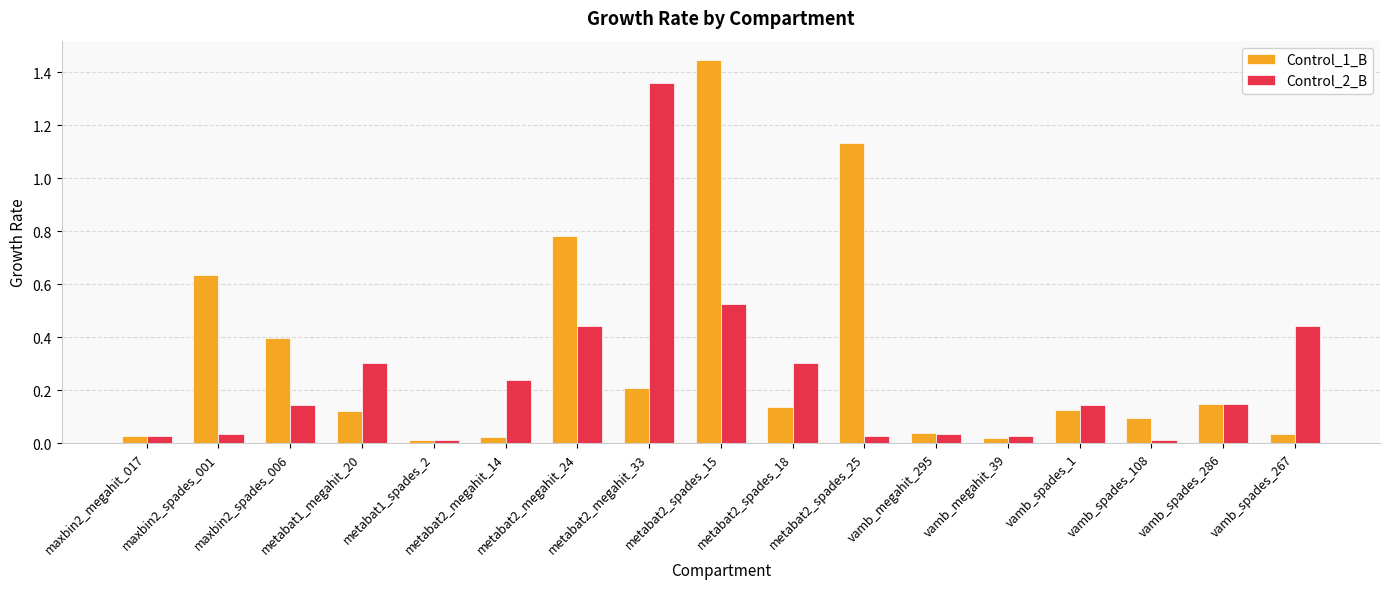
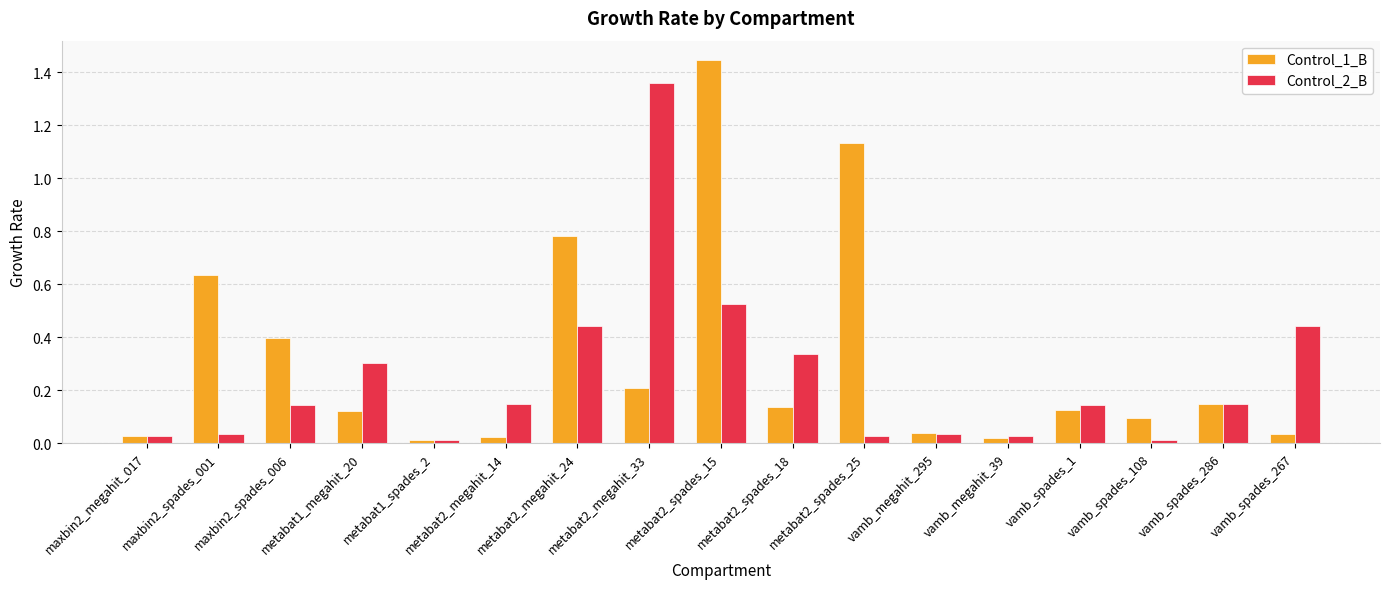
Control_2_B, metabat2_megahit_14: 0.24 -> 0.15
Control_2_B, metabat2_spades_18: 0.30 -> 0.34
